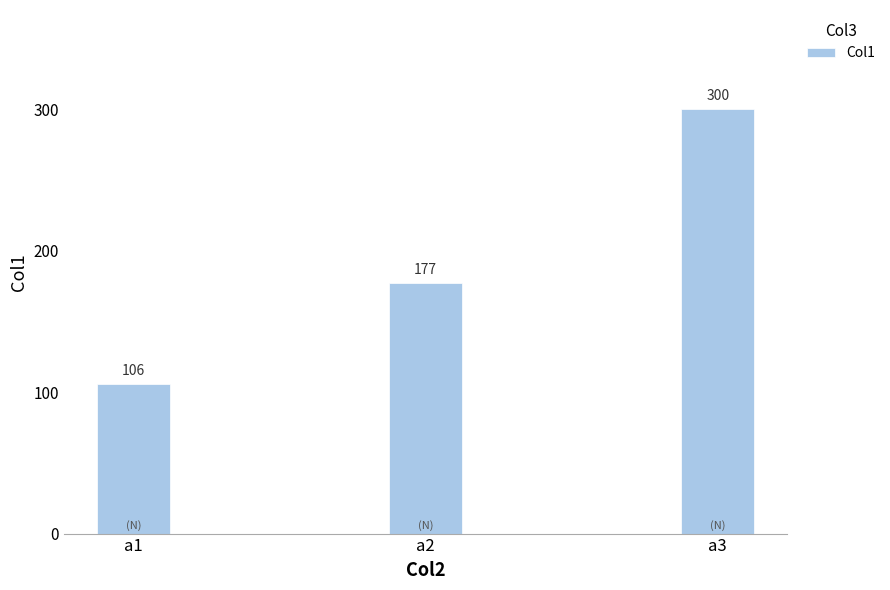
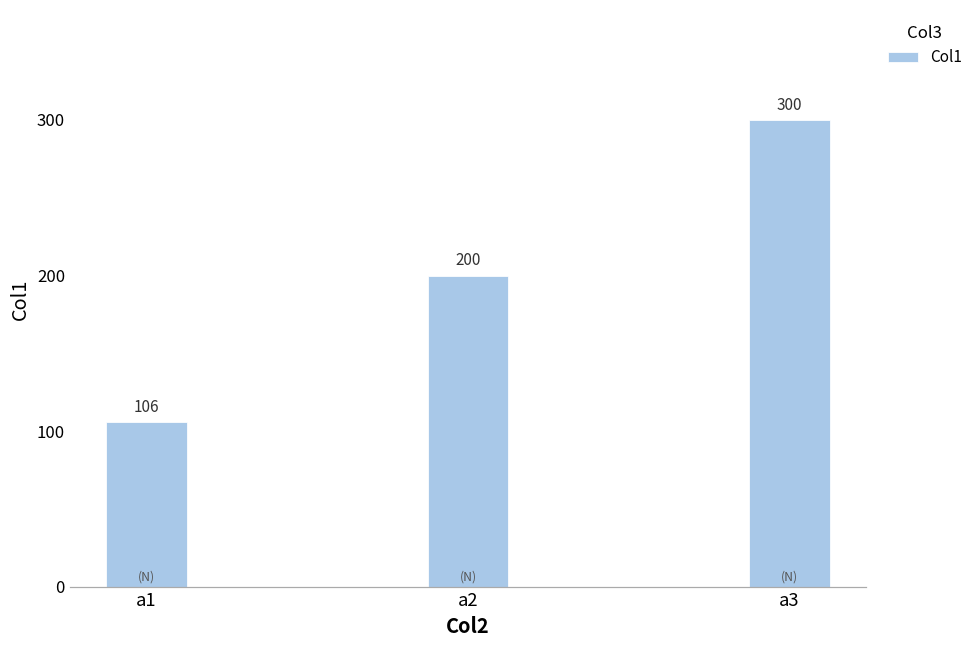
a2: 177 -> 200
